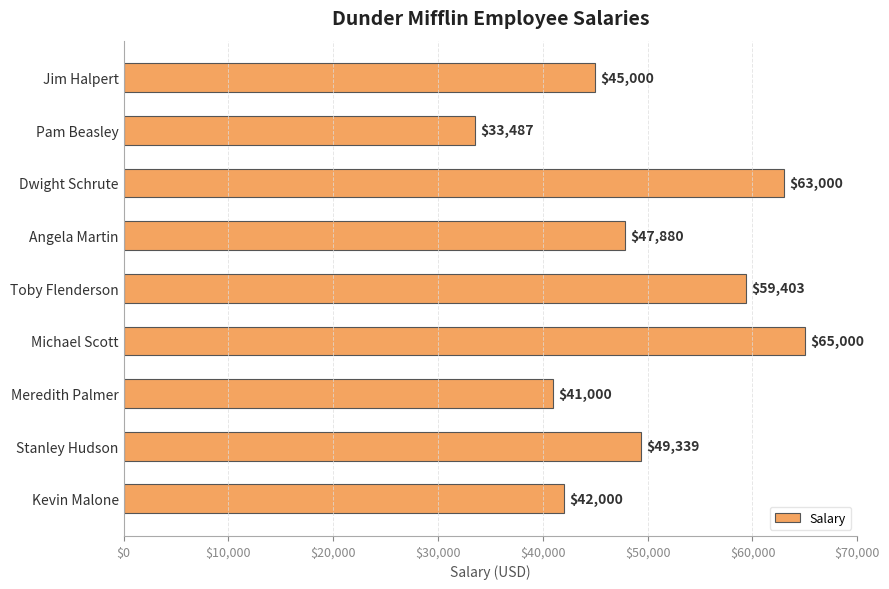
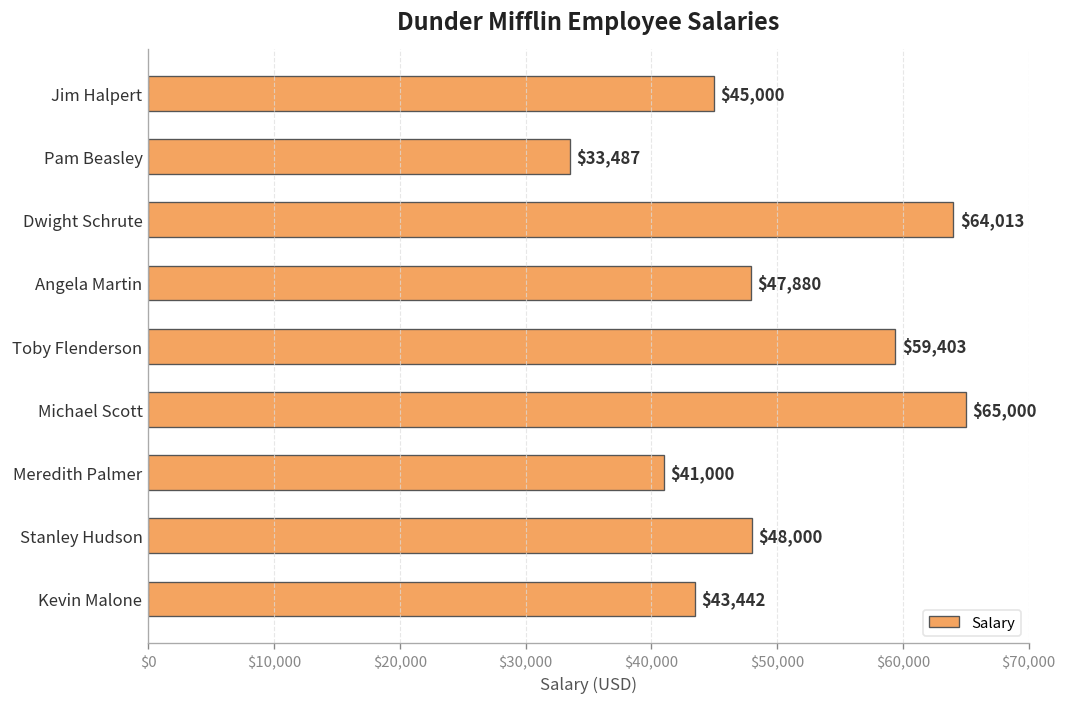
Dwight Schrute: $63,000 -> $64,013
Stanley Hudson: $49,339 -> $48,000
Kevin Malone: $42,000 -> $43,442
